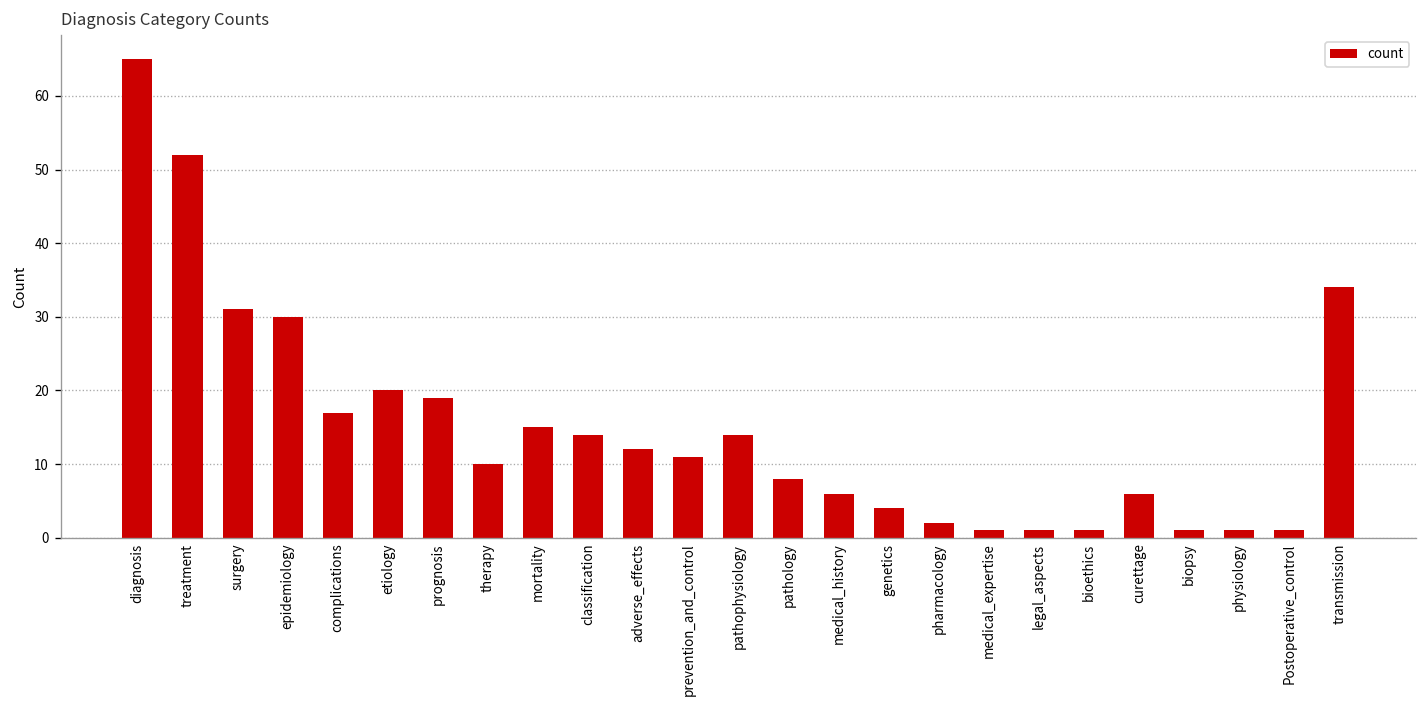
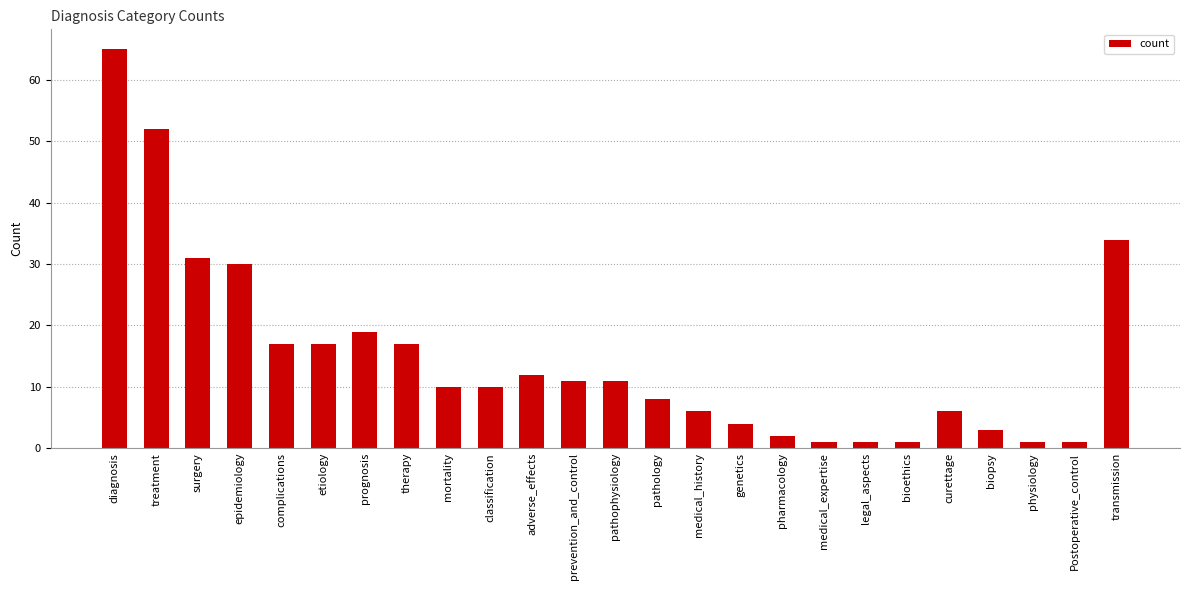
etiology: 20 -> 17
therapy: 10 -> 17
mortality: 15 -> 10
classification: 14 -> 10
pathophysiology: 14 -> 11
biopsy: 1 -> 3
